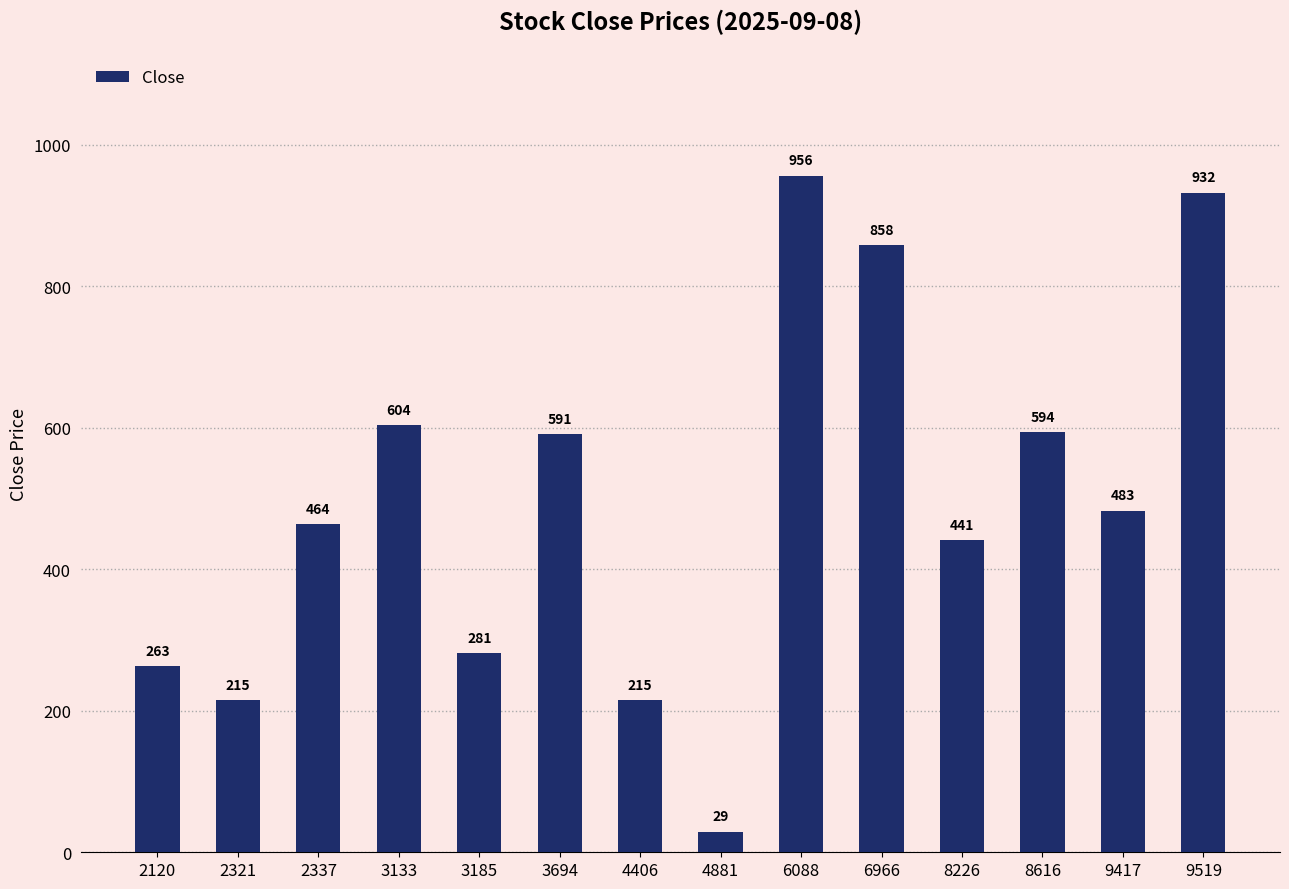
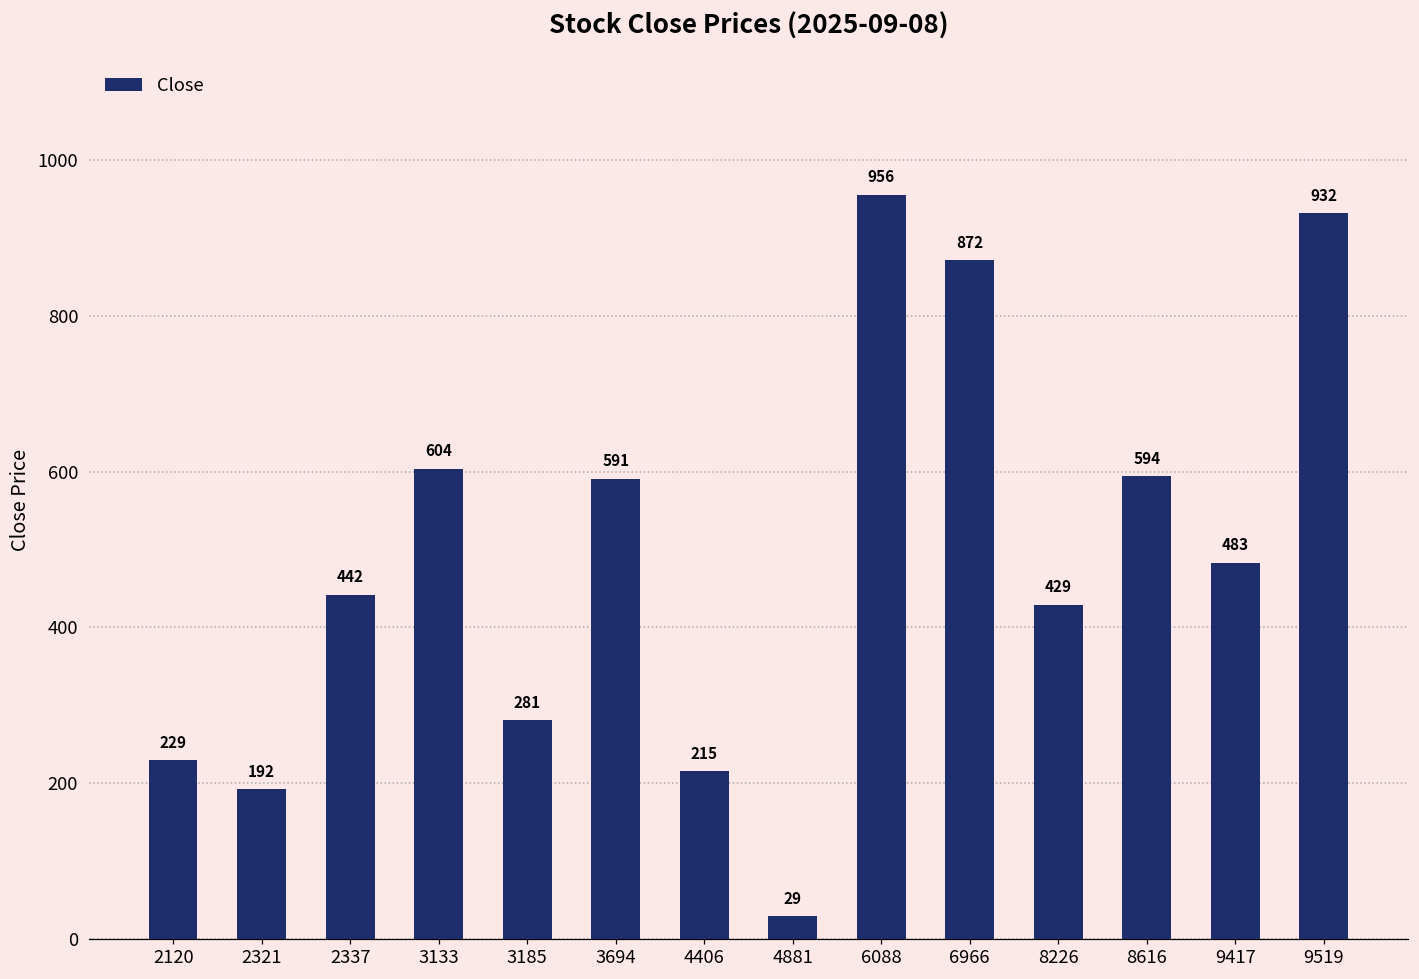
2120: 263 -> 229
2321: 215 -> 192
2337: 464 -> 442
6966: 858 -> 872
8226: 441 -> 429
